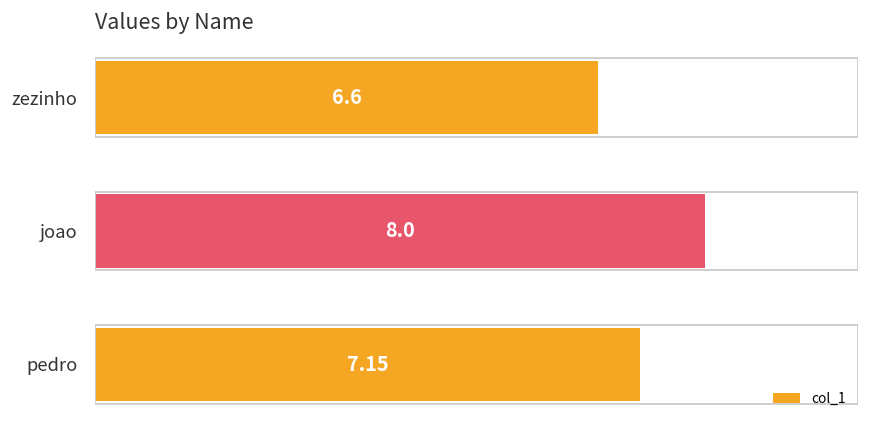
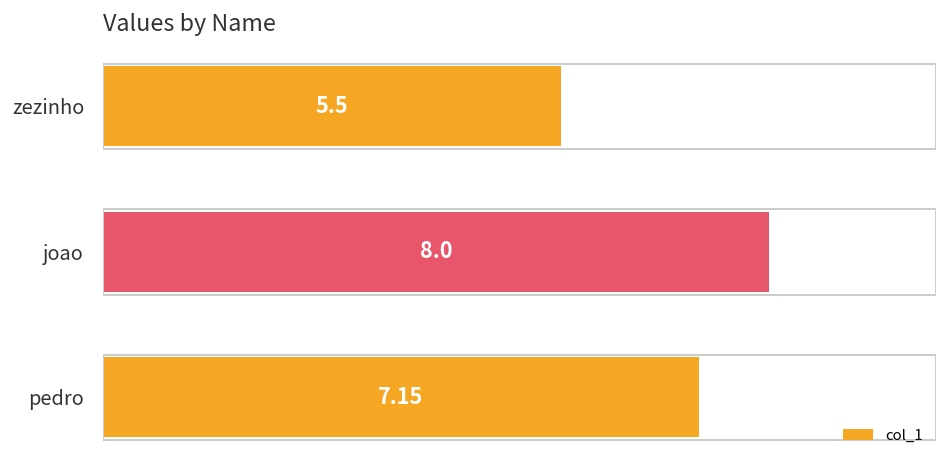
zezinho: 6.6 -> 5.5
